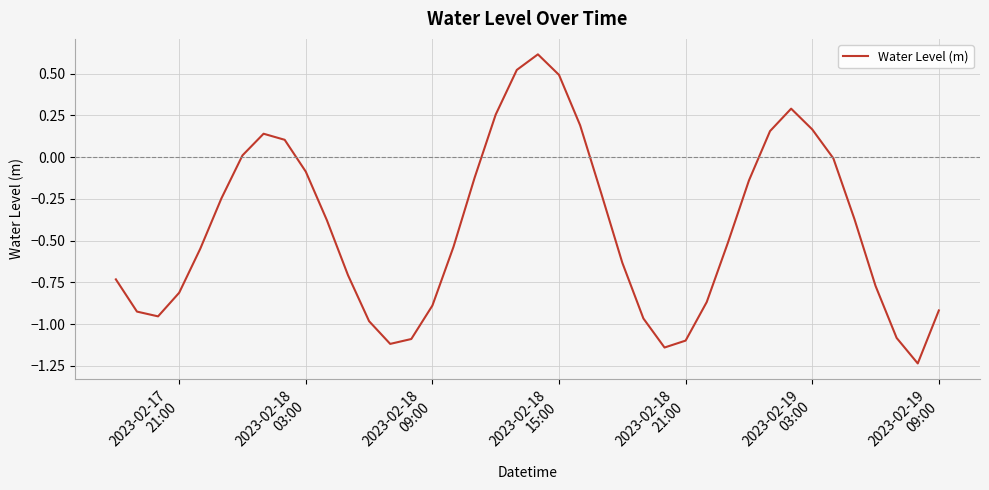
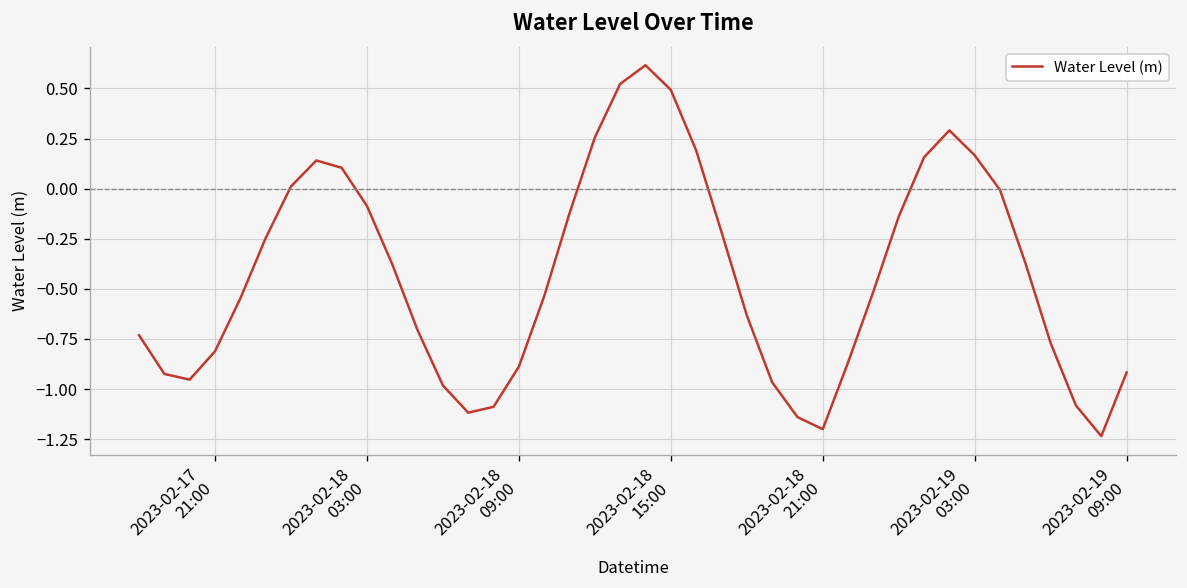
2023-02-18 21:00: -1.10 -> -1.20
